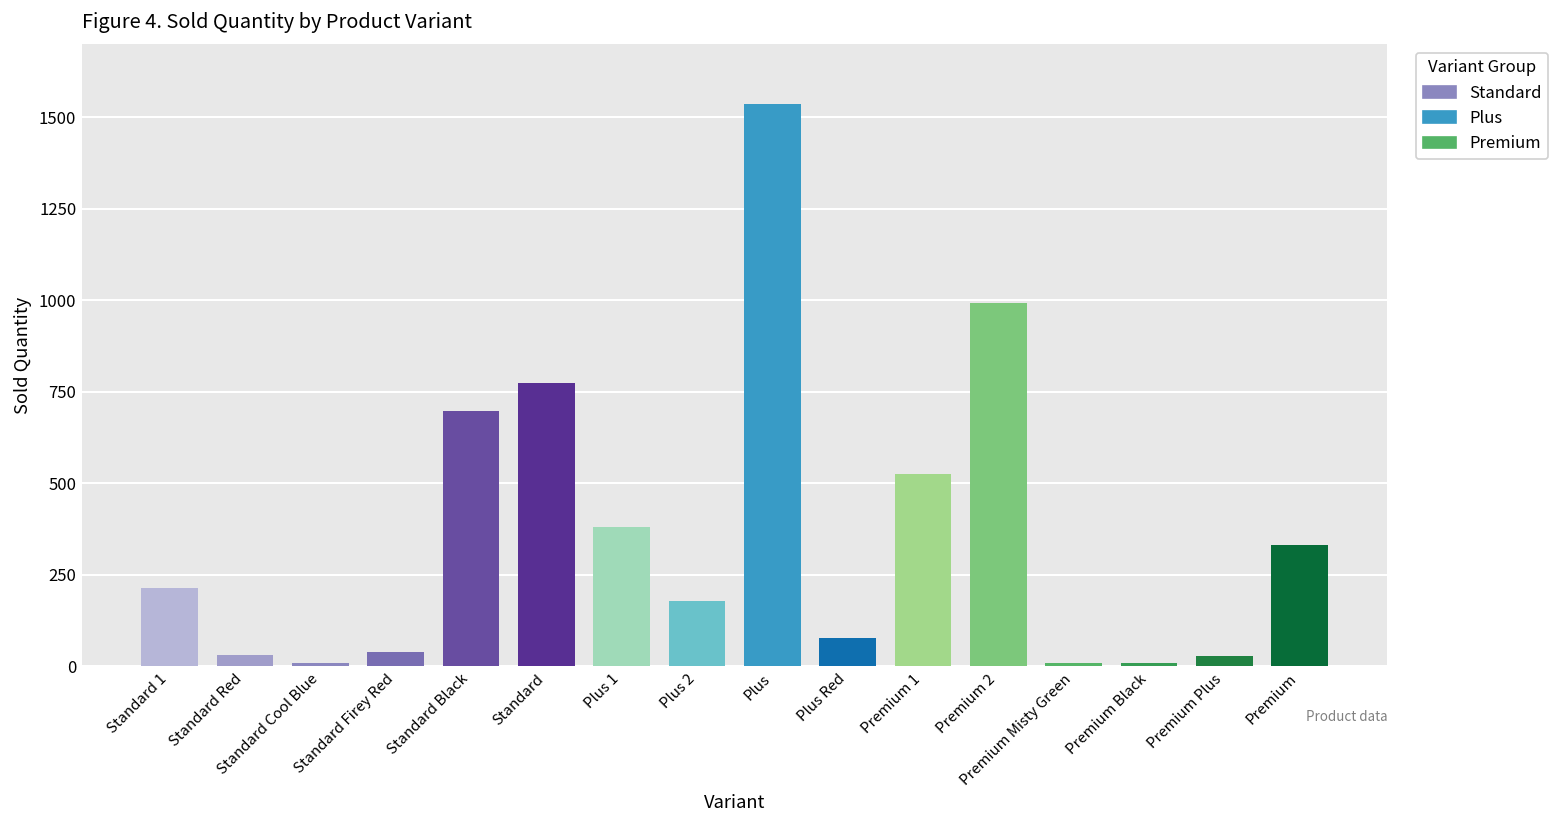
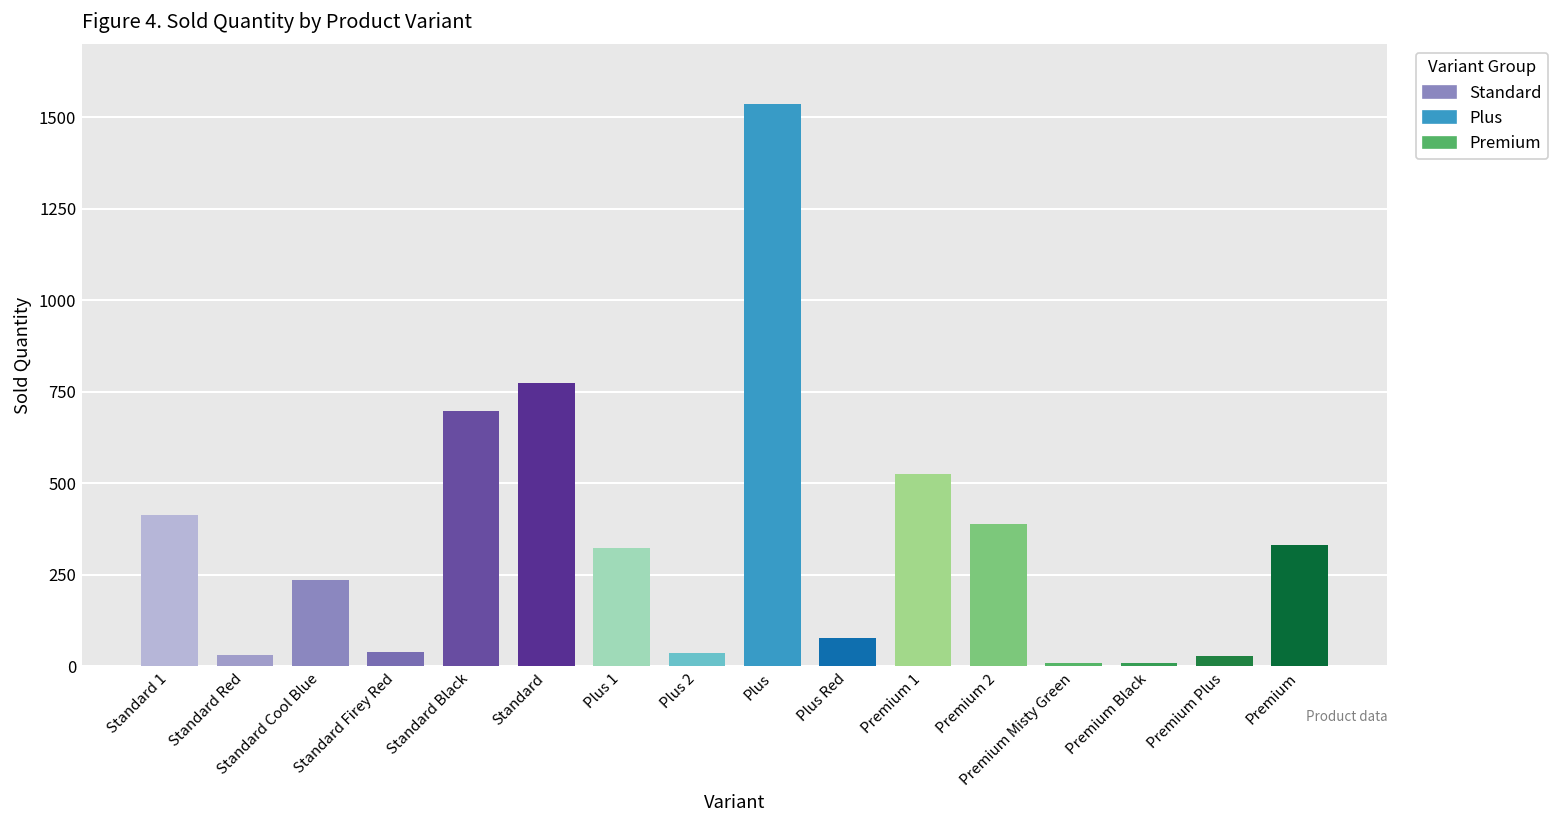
Standard 1: 220 -> 410
Standard Cool Blue: 10 -> 240
Plus 1: 380 -> 320
Plus 2: 180 -> 40
Premium 2: 990 -> 390
